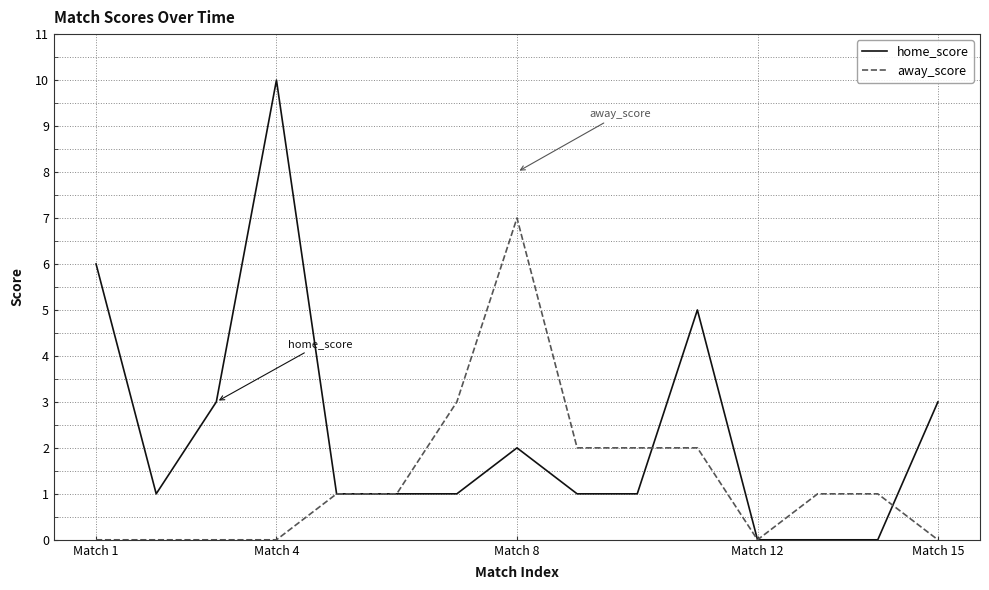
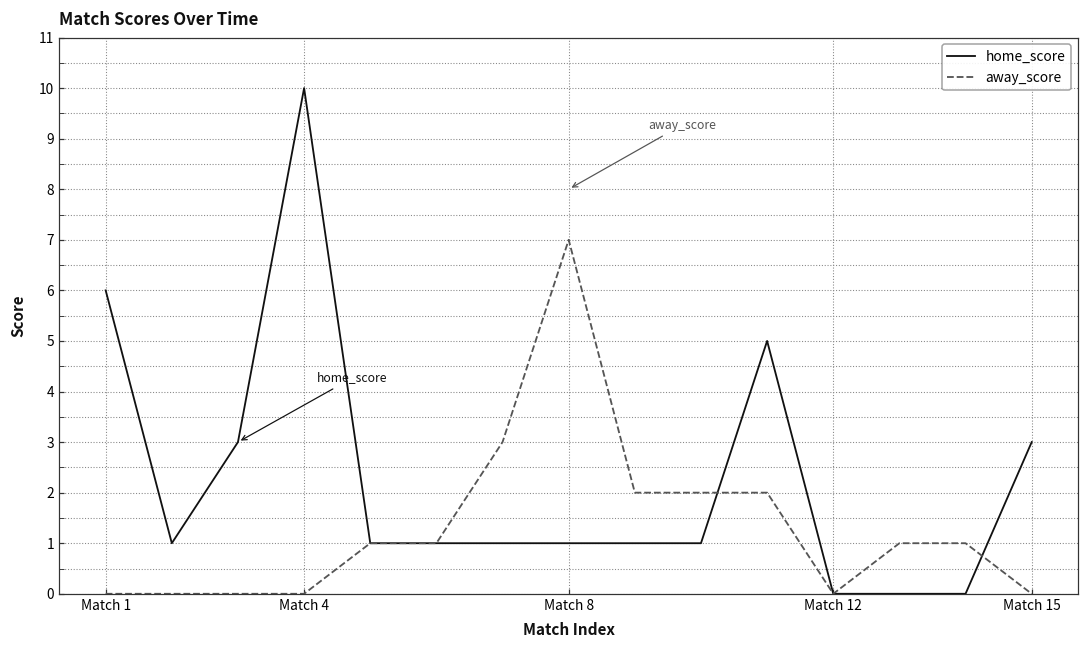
home_score, Match 8: 2 -> 1
